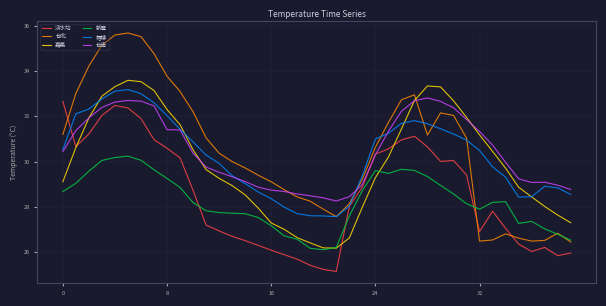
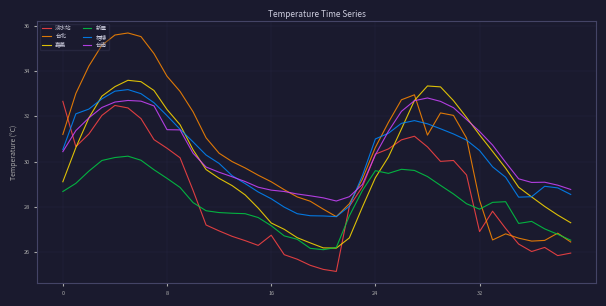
淡水站, 16: 26.1 -> 26.8
台北, 32: 26.5 -> 28.3
